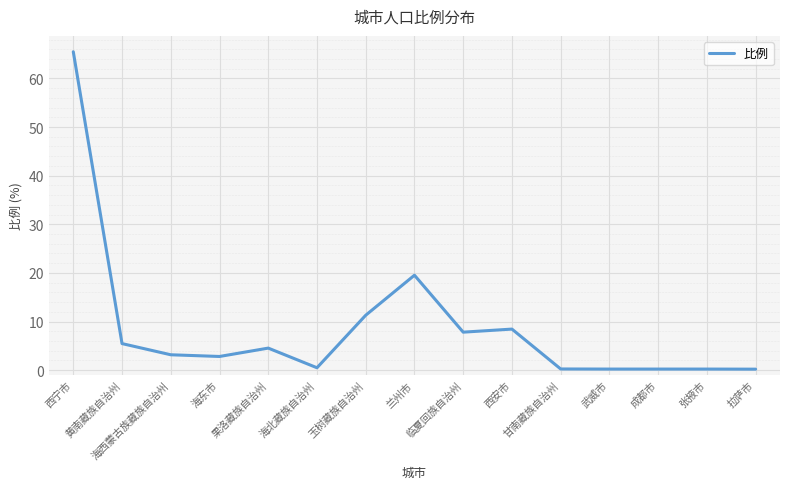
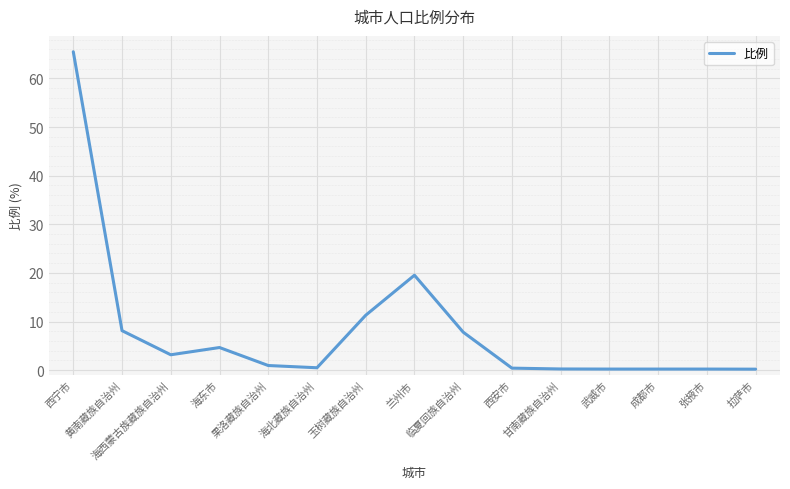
黄南藏族自治州: 5 -> 8
海东市: 3 -> 5
果洛藏族自治州: 5 -> 1
西安市: 8 -> 0
